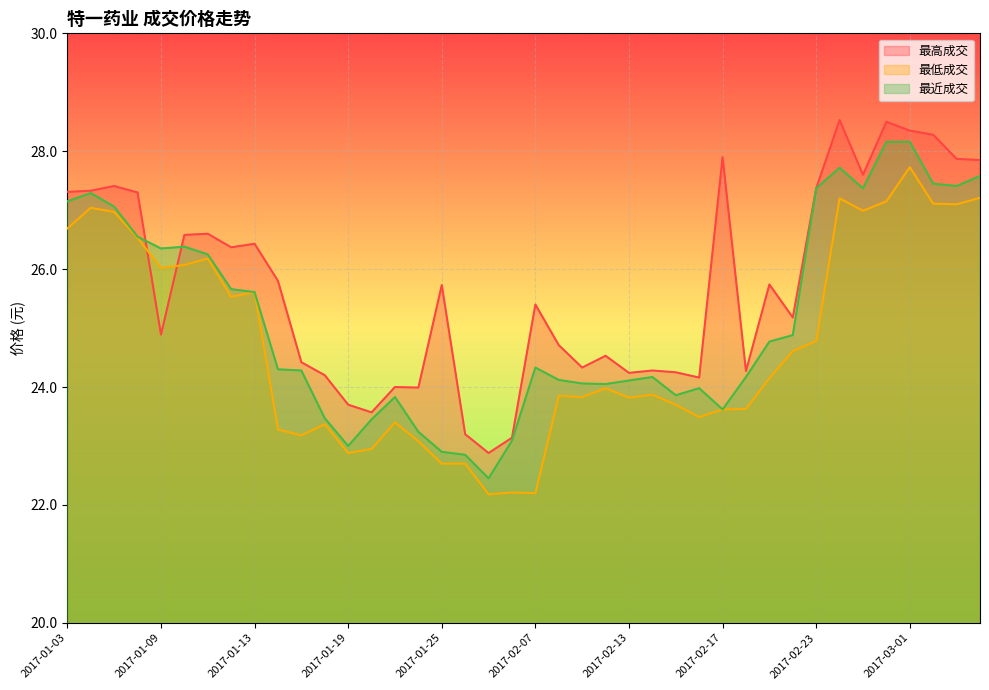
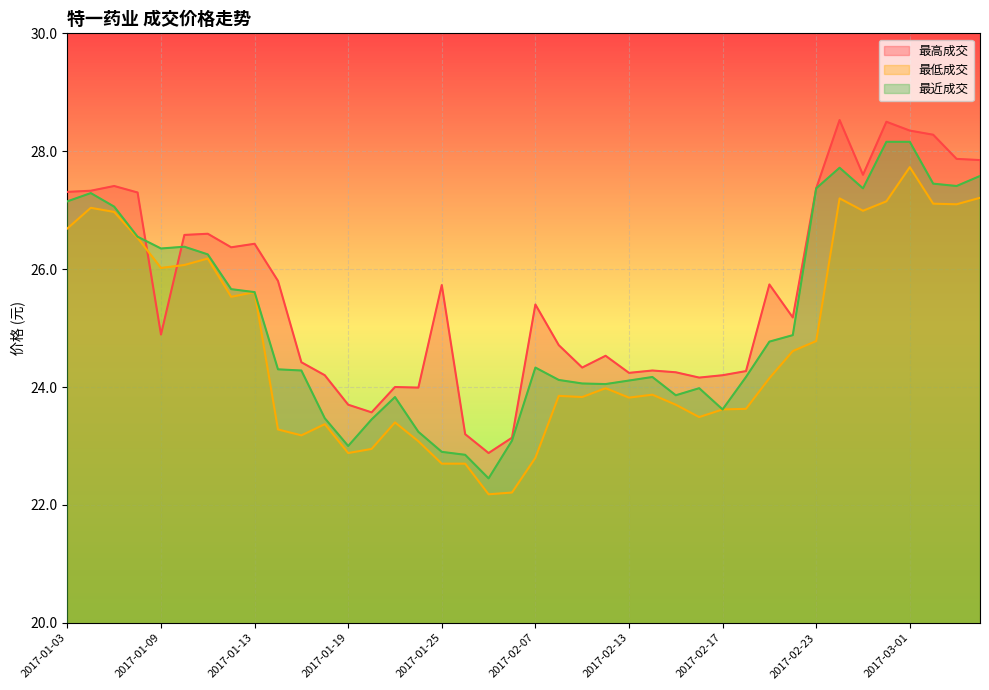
最低成交, 2017-02-07: 22.2 -> 22.8
最高成交, 2017-02-17: 27.9 -> 24.2
